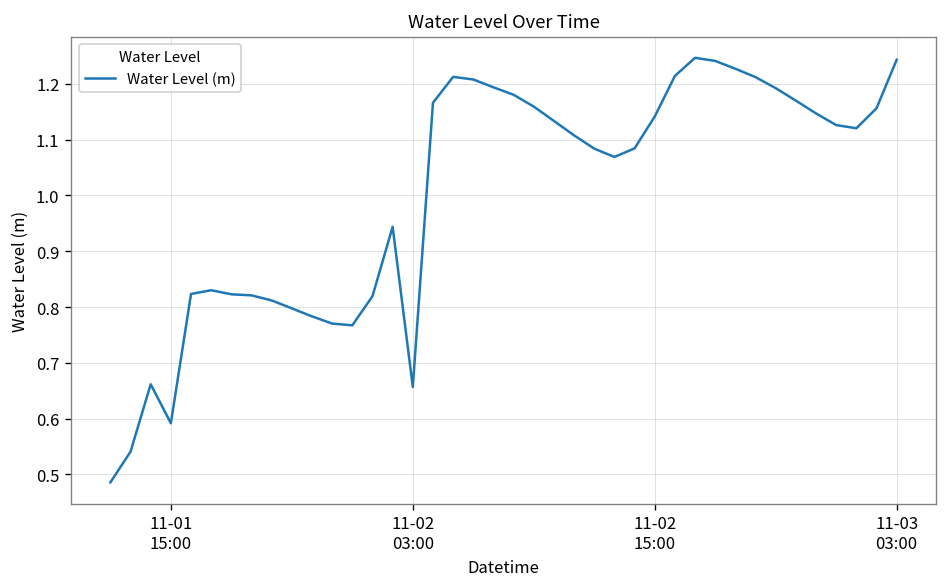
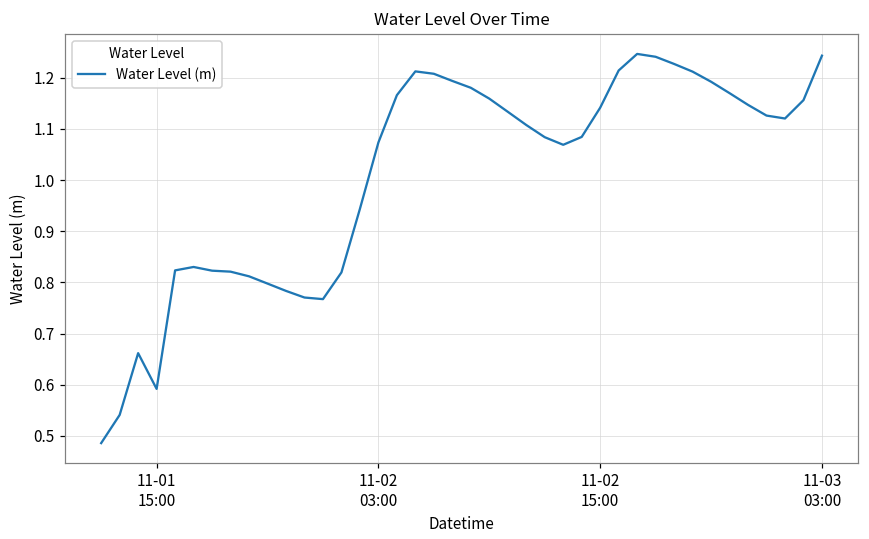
11-02 03:00: 0.66 -> 1.07
